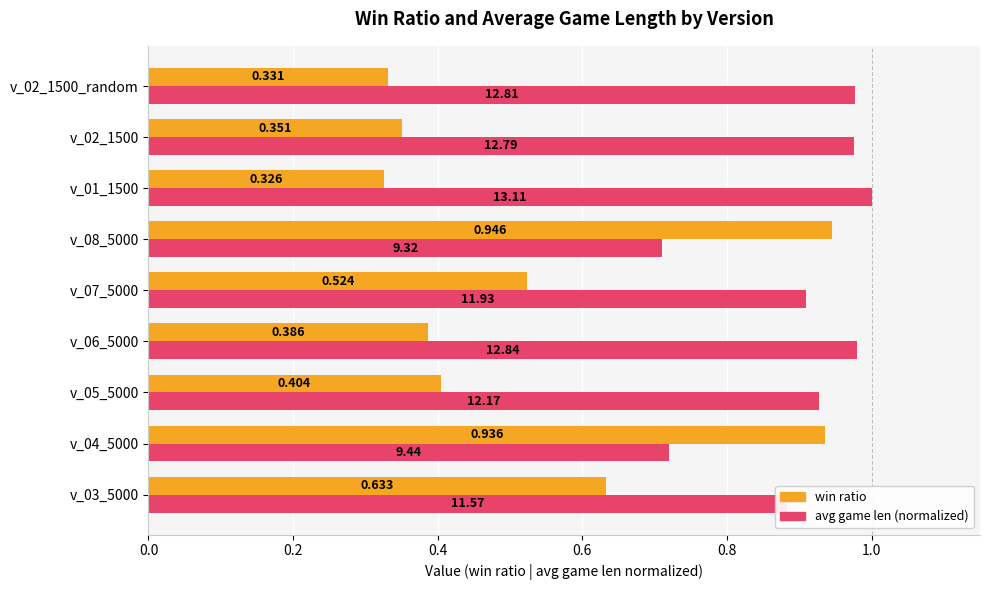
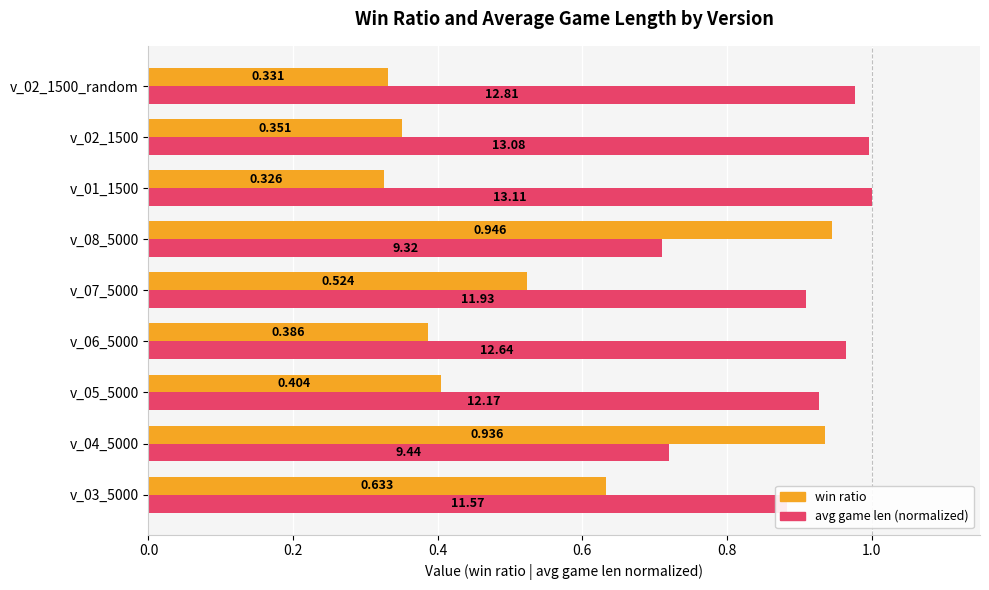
avg game len (normalized), v_02_1500: 12.79 -> 13.08
avg game len (normalized), v_06_5000: 12.84 -> 12.64
